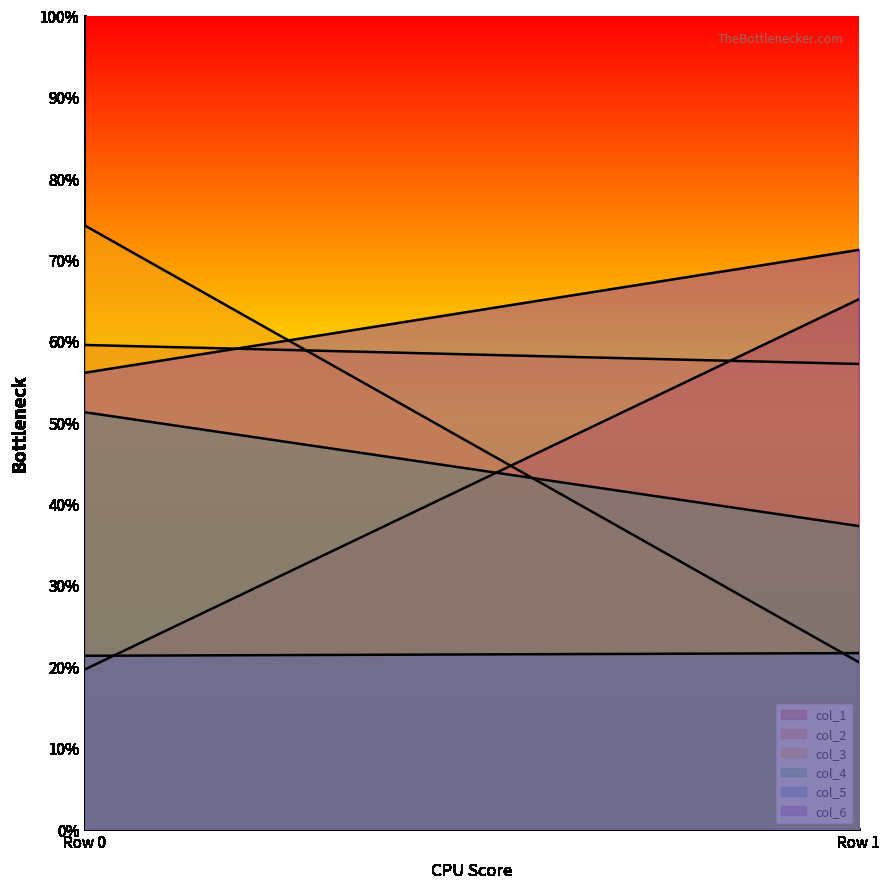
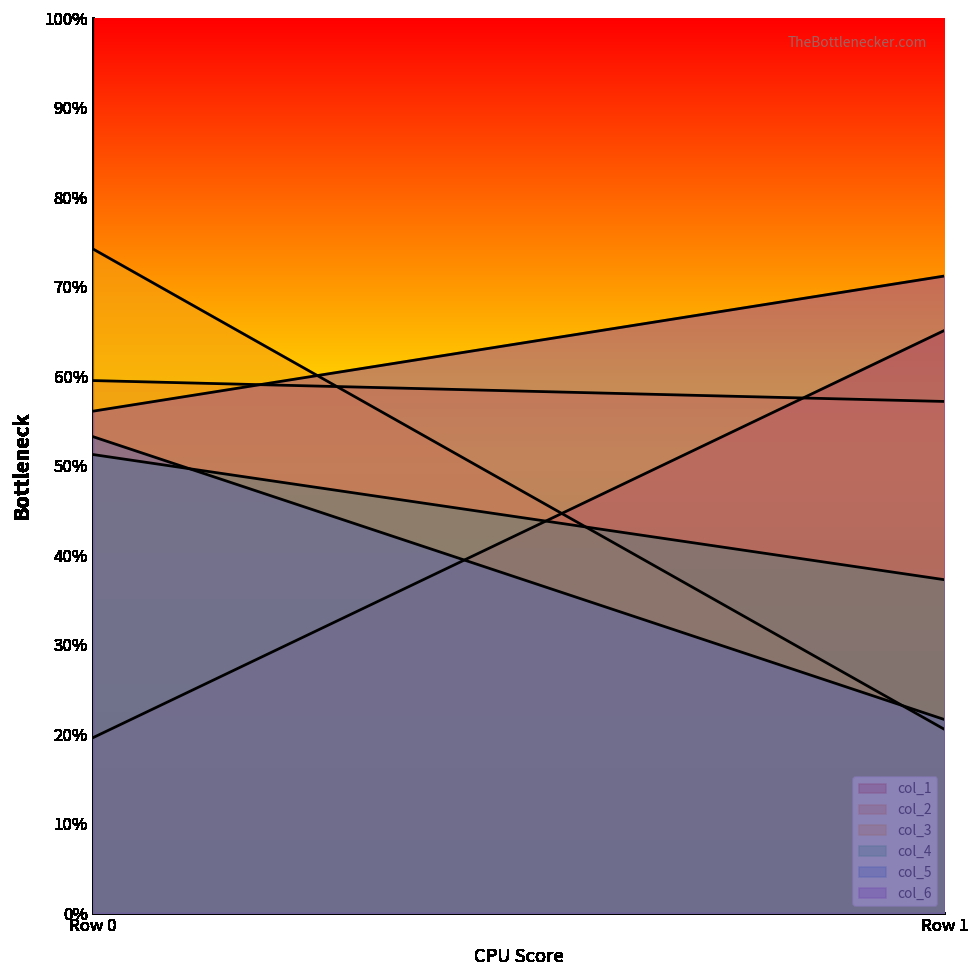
col_5, Row 0: 21% -> 53%
